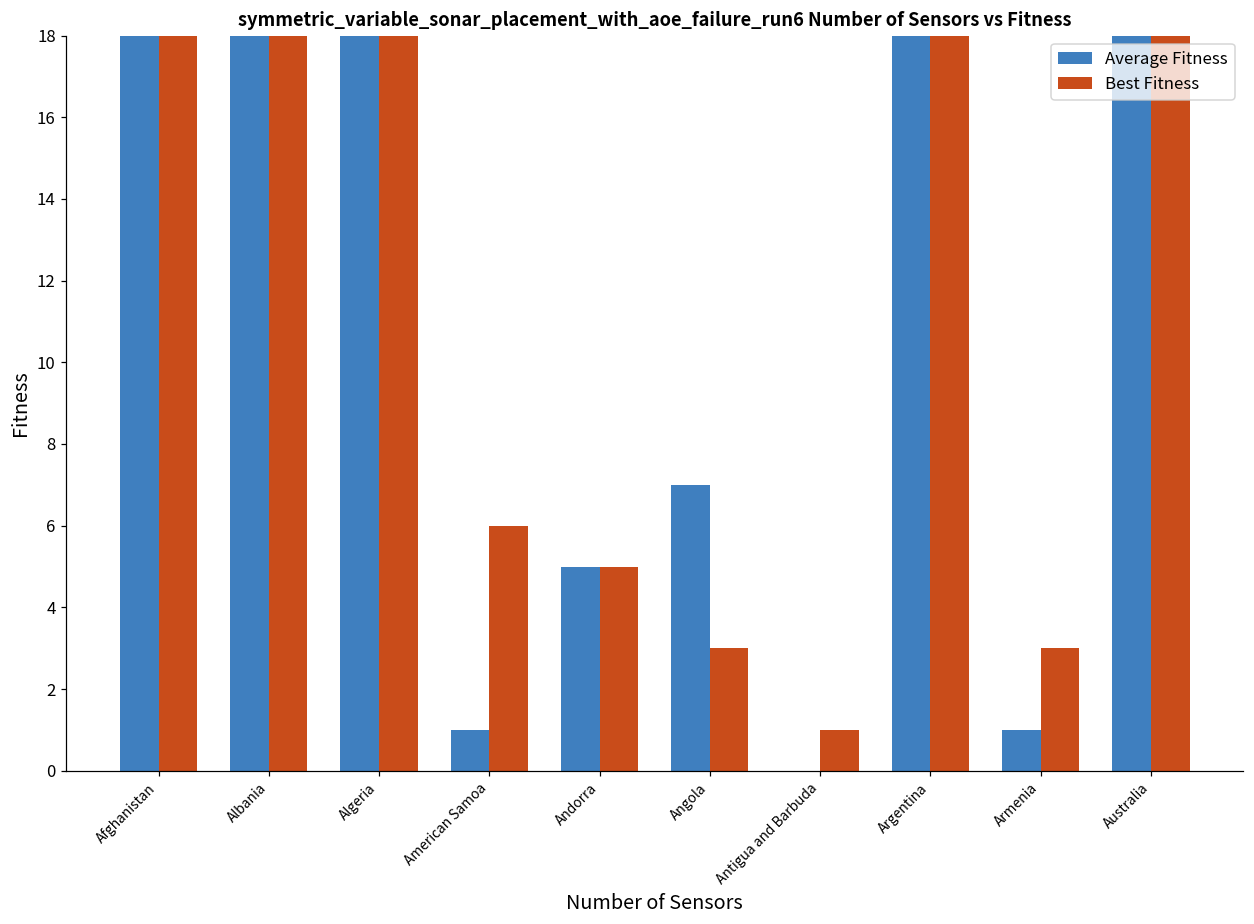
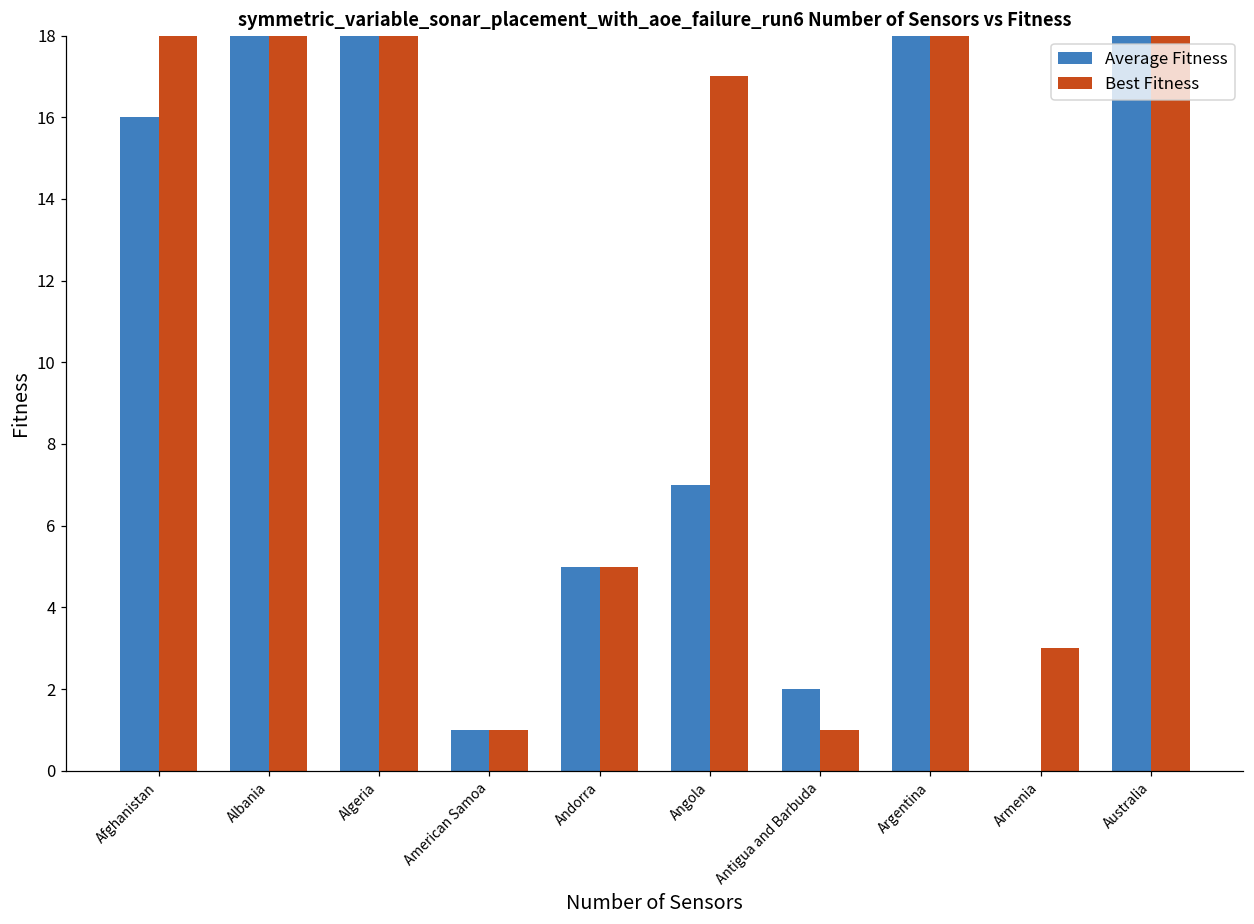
Average Fitness, Afghanistan: 18 -> 16
Best Fitness, American Samoa: 6 -> 1
Best Fitness, Angola: 3 -> 17
Average Fitness, Antigua and Barbuda: 0 -> 2
Average Fitness, Armenia: 1 -> 0
